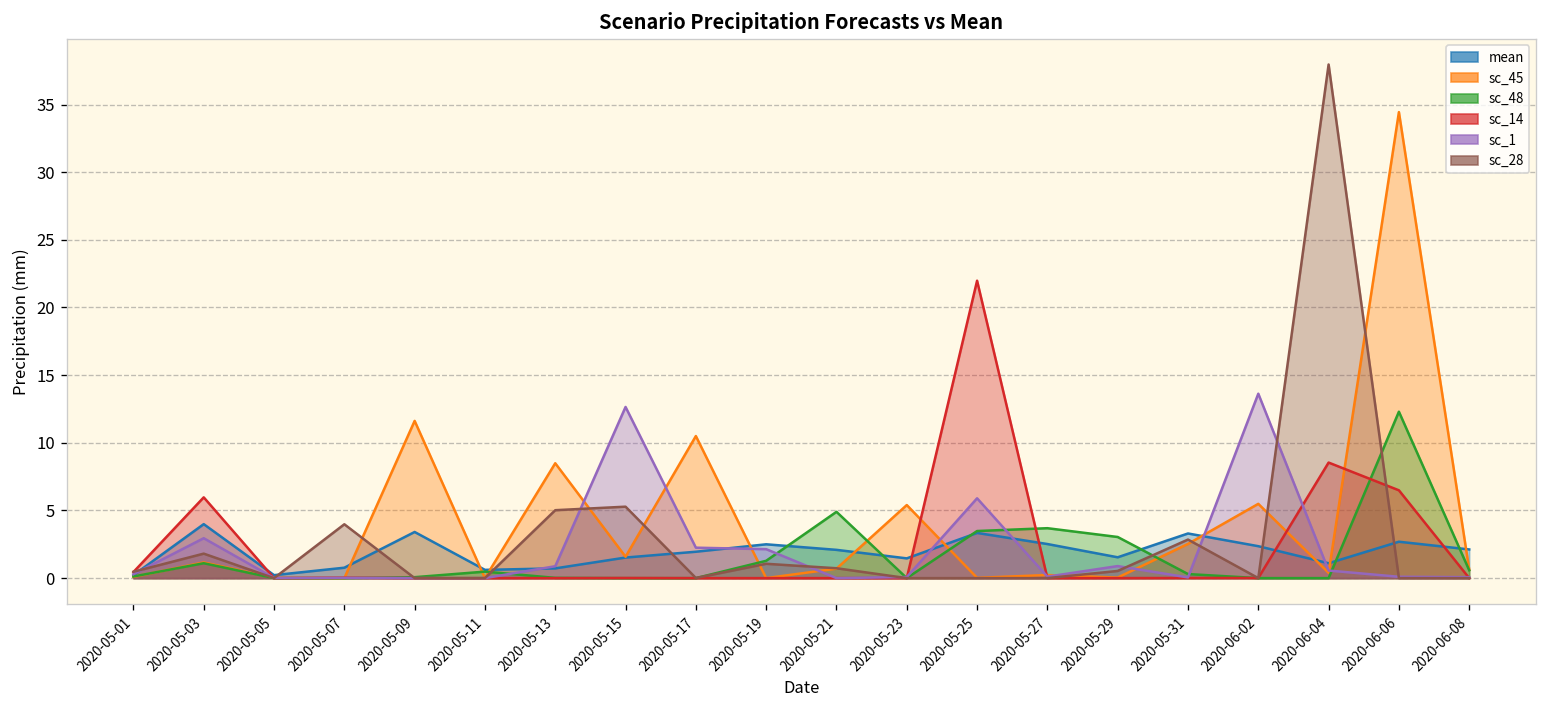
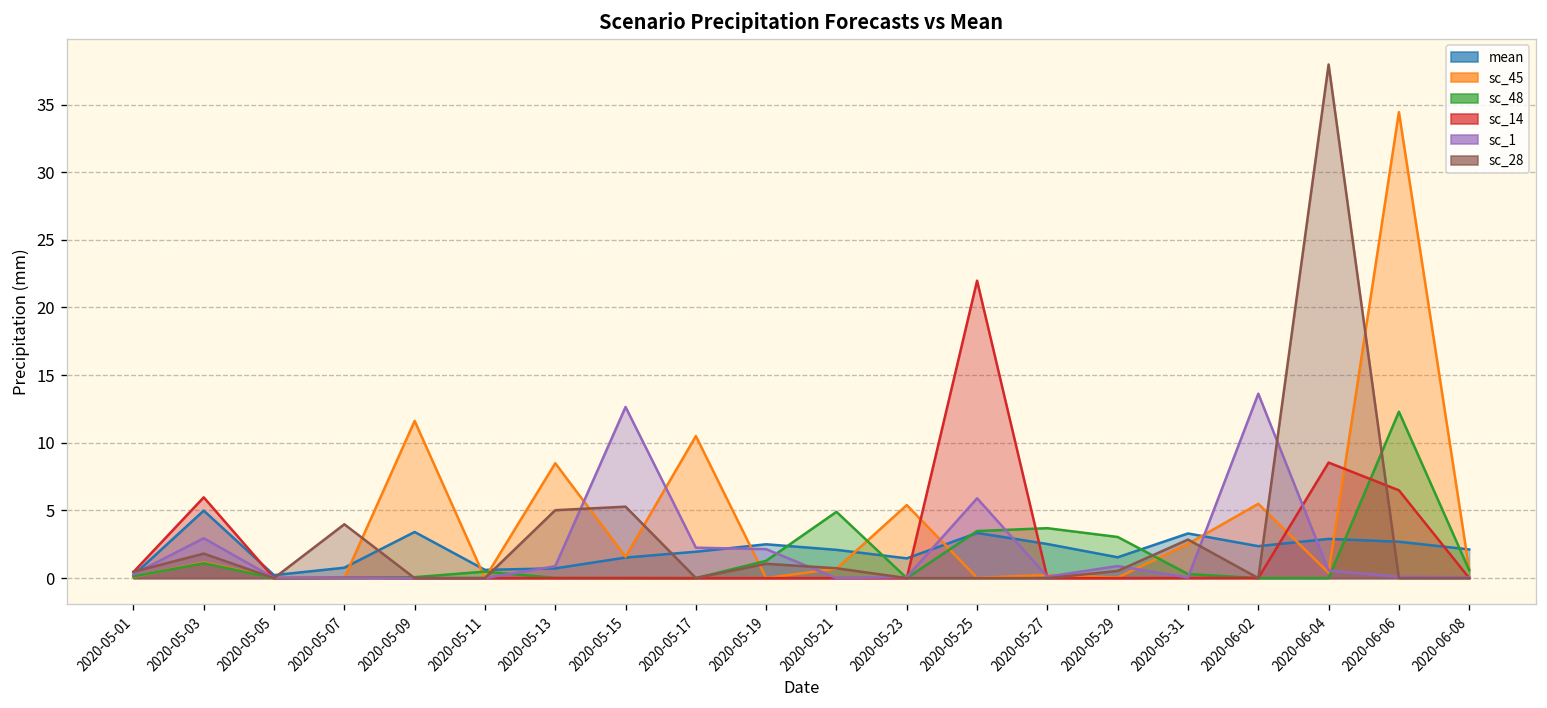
mean, 2020-05-03: 4.0 -> 5.0
mean, 2020-06-04: 1.1 -> 2.9
